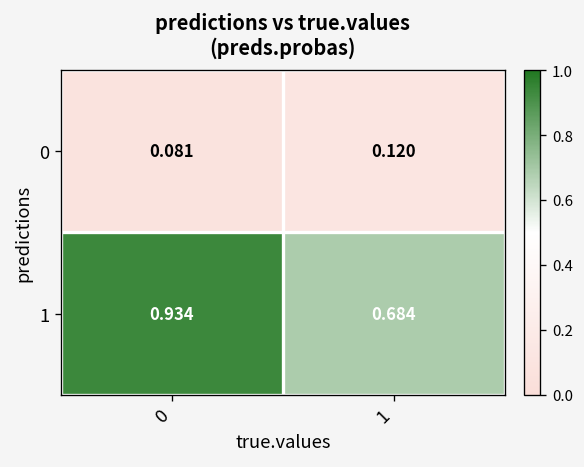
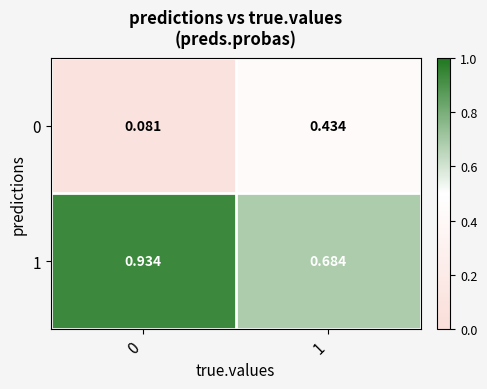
0, 1: 0.120 -> 0.434
